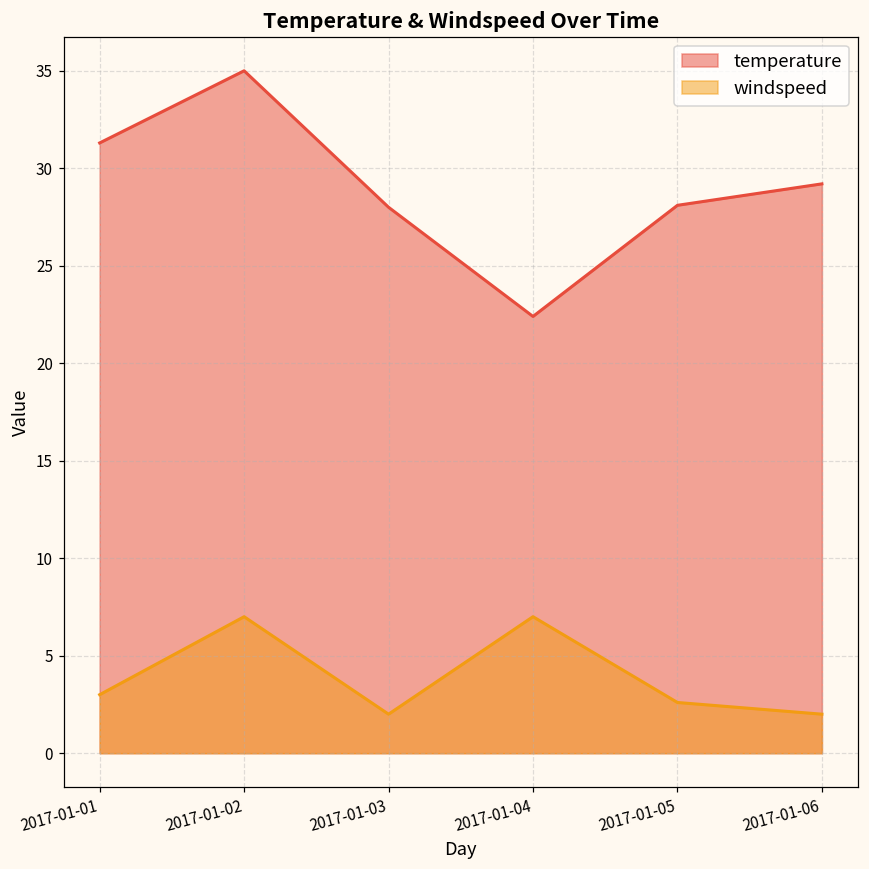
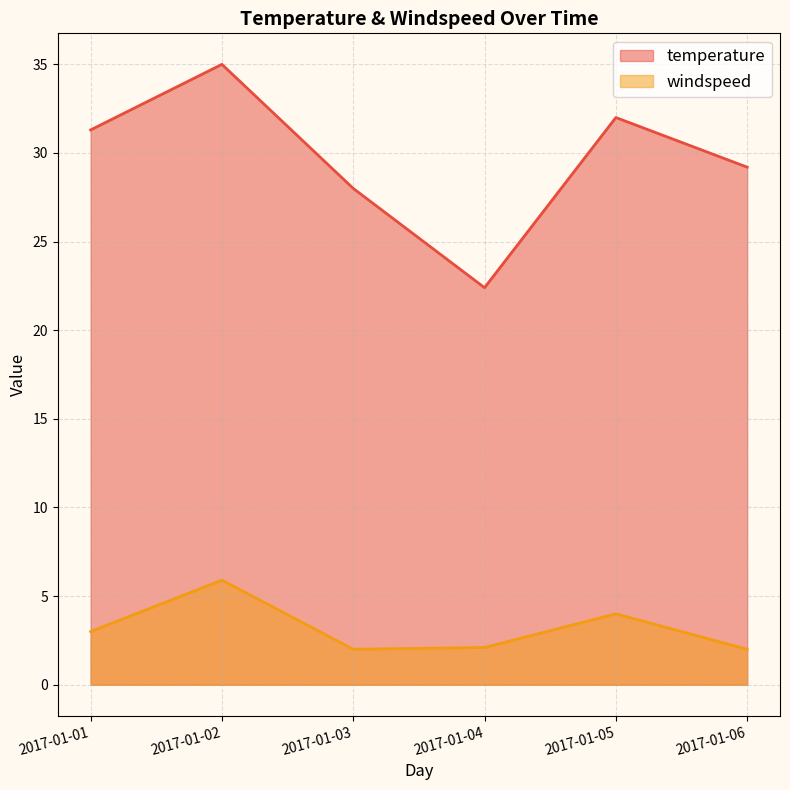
windspeed, 2017-01-02: 7.0 -> 5.9
windspeed, 2017-01-04: 7.0 -> 2.1
temperature, 2017-01-05: 28.1 -> 32.0
windspeed, 2017-01-05: 2.6 -> 4.0
